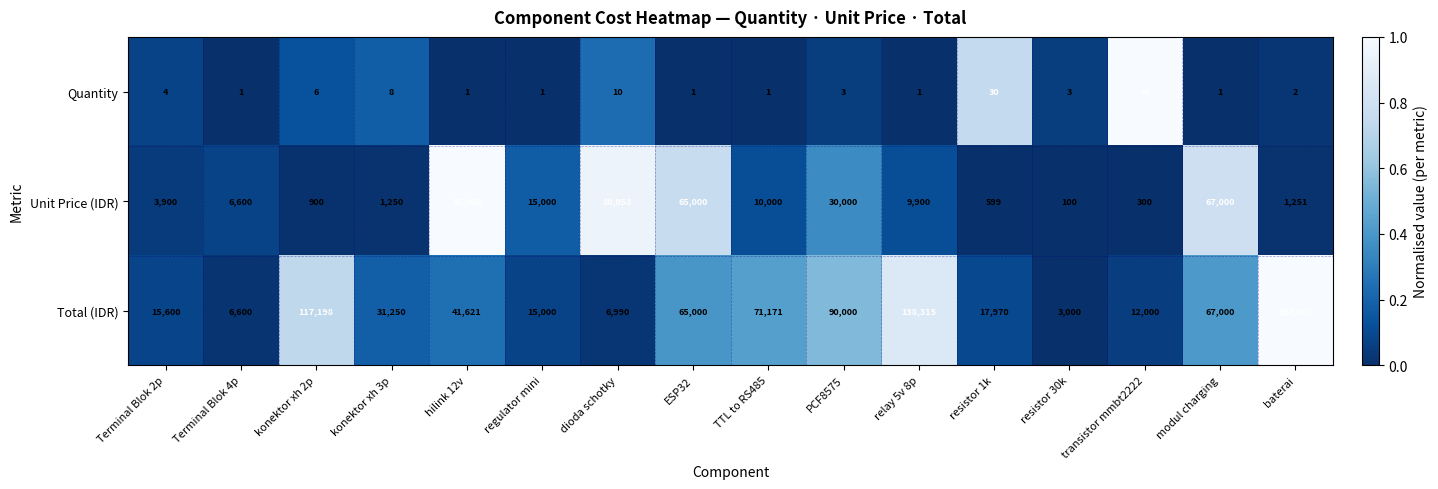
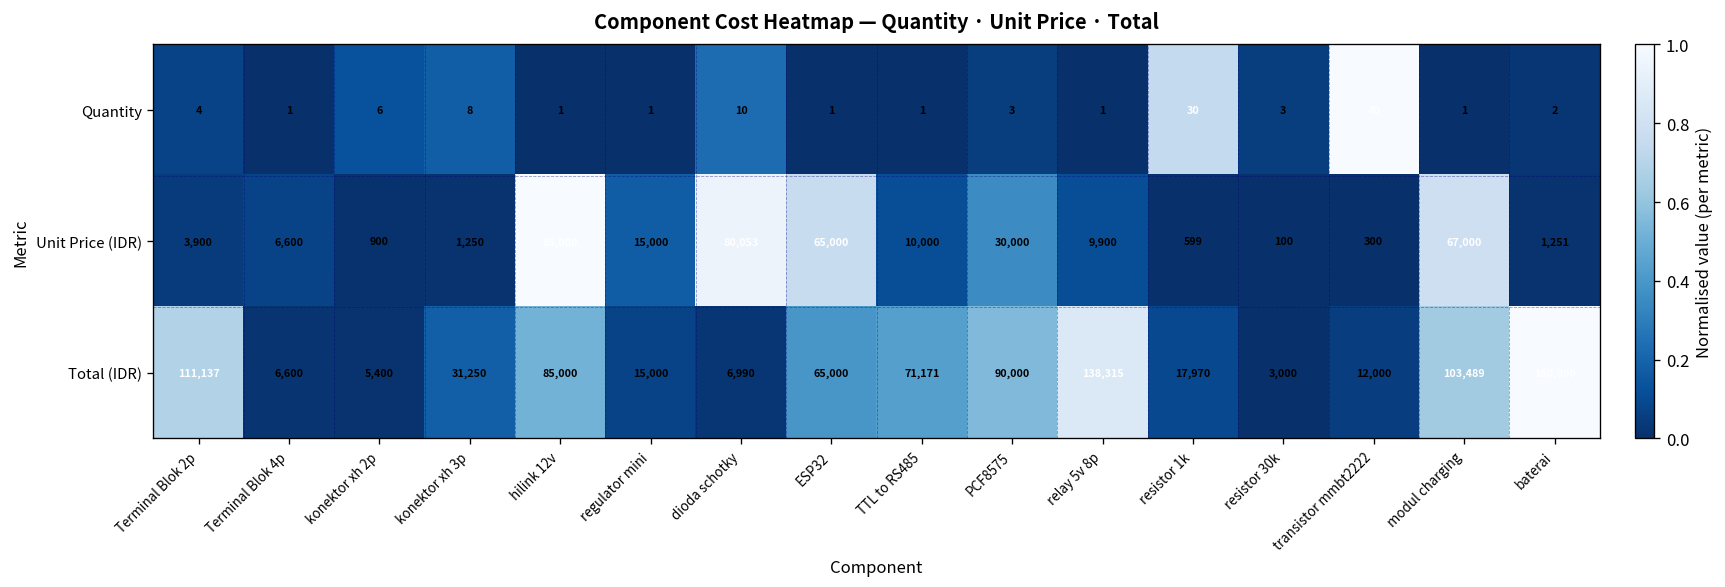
Total (IDR), Terminal Blok 2p: 15,600 -> 111,137
Total (IDR), konektor xh 2p: 117,198 -> 5,400
Total (IDR), hilink 12v: 41,621 -> 85,000
Total (IDR), modul charging: 67,000 -> 103,489
